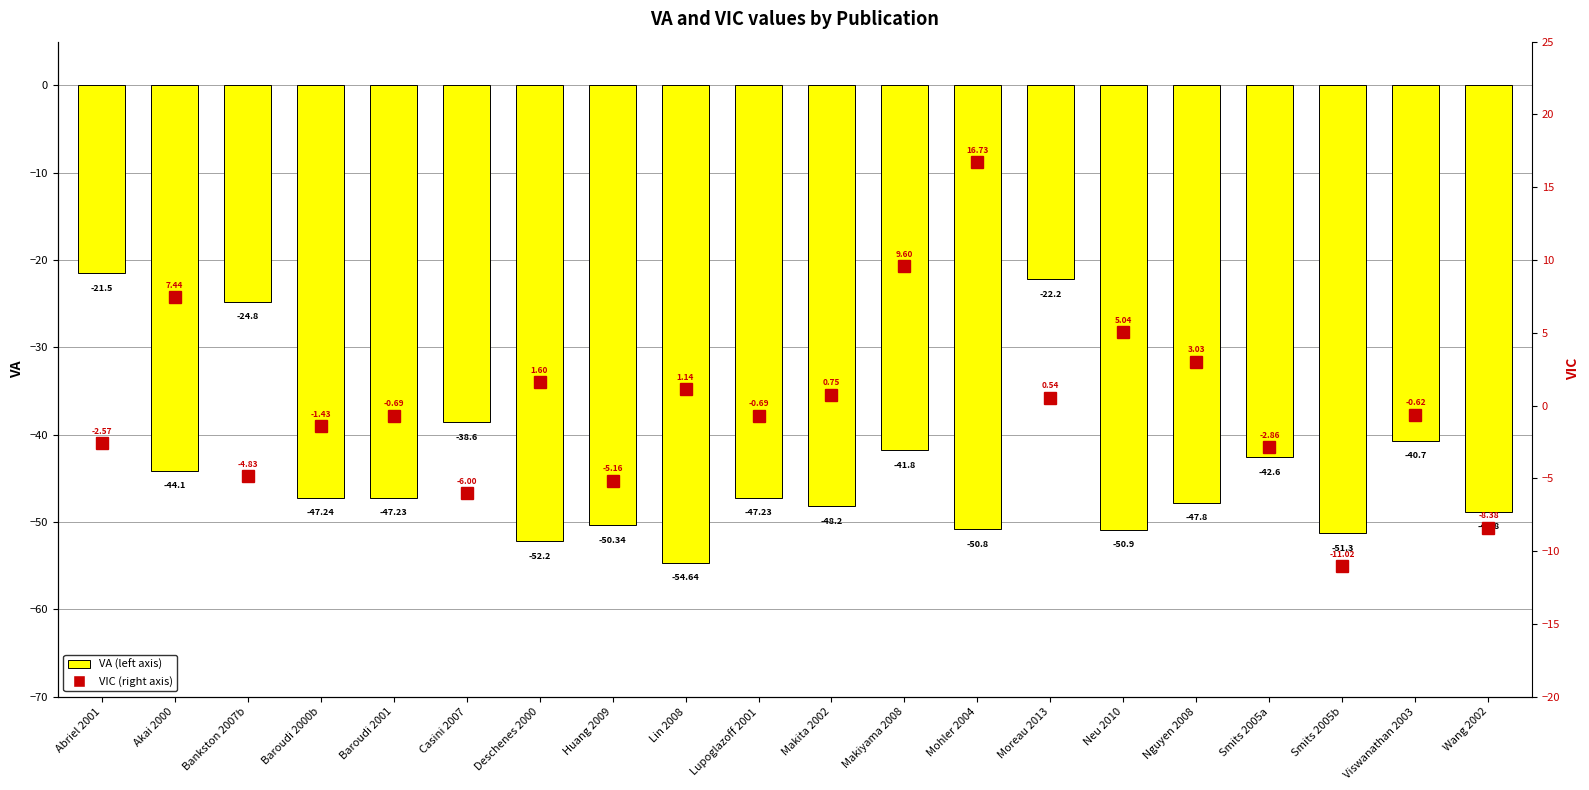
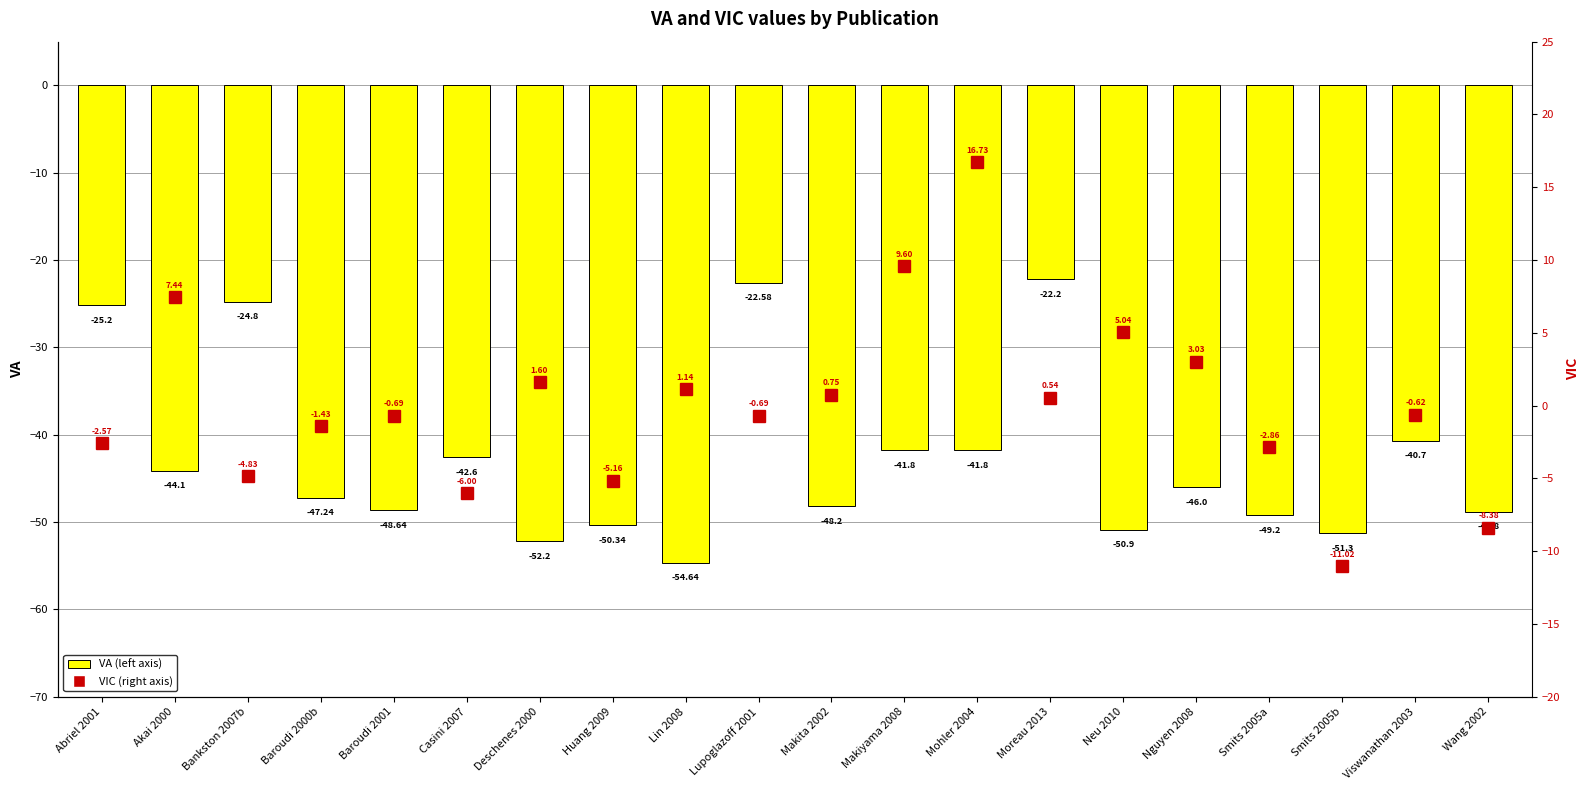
VA (left axis), Abriel 2001: -21.5 -> -25.2
VA (left axis), Baroudi 2001: -47.23 -> -48.64
VA (left axis), Casini 2007: -38.6 -> -42.6
VA (left axis), Lupoglazoff 2001: -47.23 -> -22.58
VA (left axis), Mohler 2004: -50.8 -> -41.8
VA (left axis), Nguyen 2008: -47.8 -> -46.0
VA (left axis), Smits 2005a: -42.6 -> -49.2
